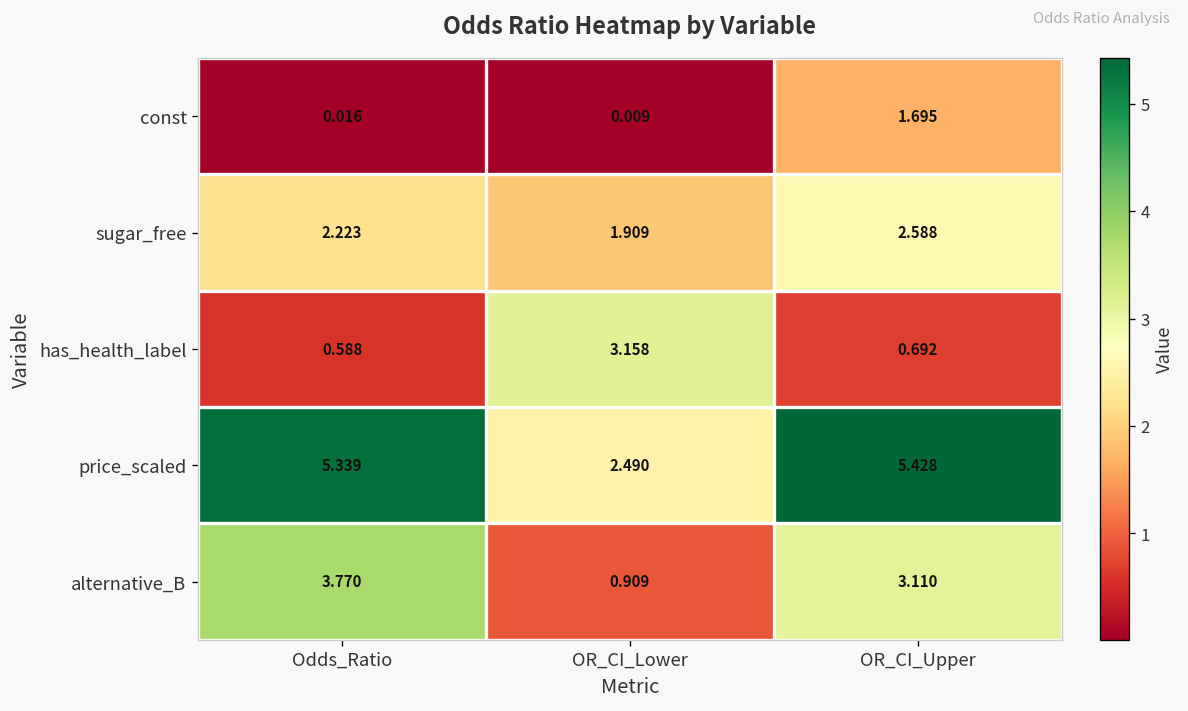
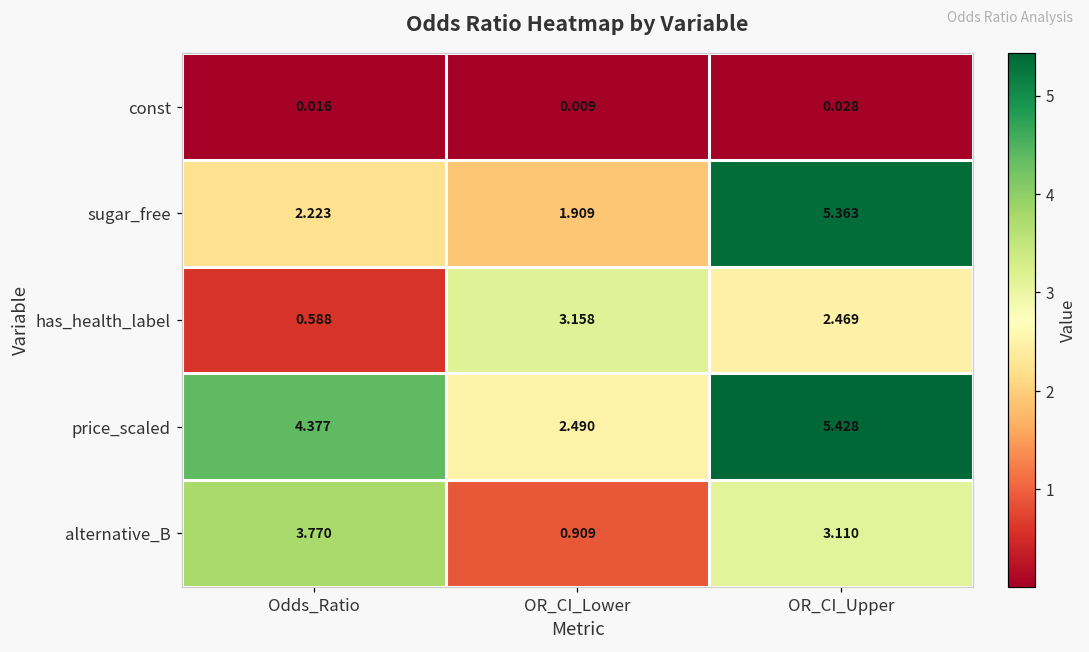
const, OR_CI_Upper: 1.695 -> 0.028
sugar_free, OR_CI_Upper: 2.588 -> 5.363
has_health_label, OR_CI_Upper: 0.692 -> 2.469
price_scaled, Odds_Ratio: 5.339 -> 4.377
